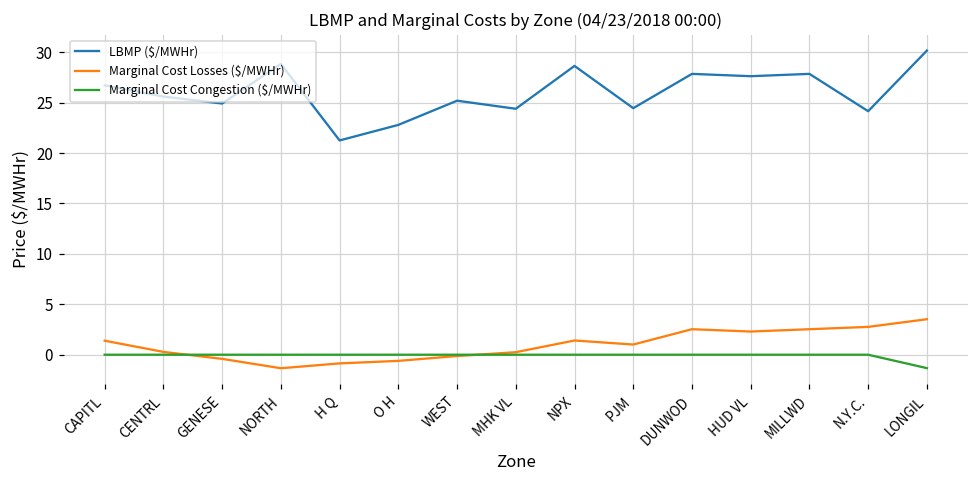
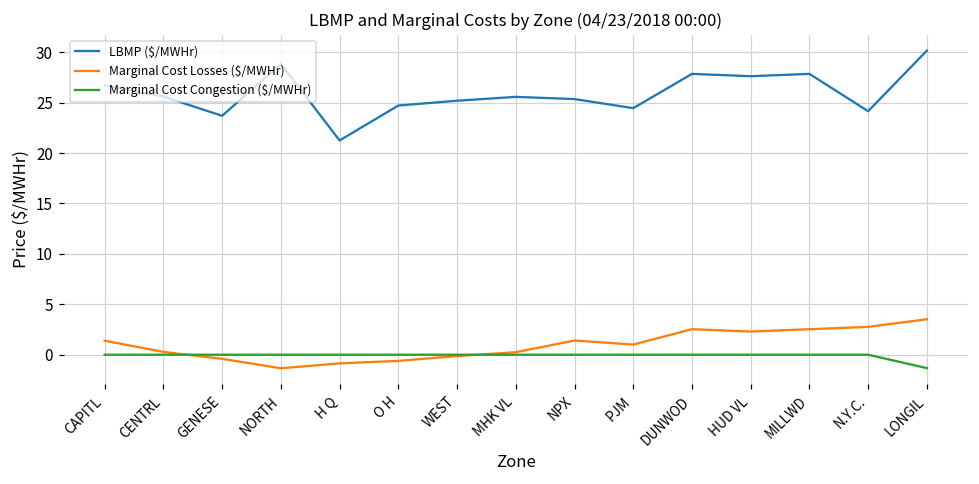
LBMP ($/MWHr), GENESE: 25 -> 24
LBMP ($/MWHr), O H: 23 -> 25
LBMP ($/MWHr), MHK VL: 24 -> 26
LBMP ($/MWHr), NPX: 29 -> 25
